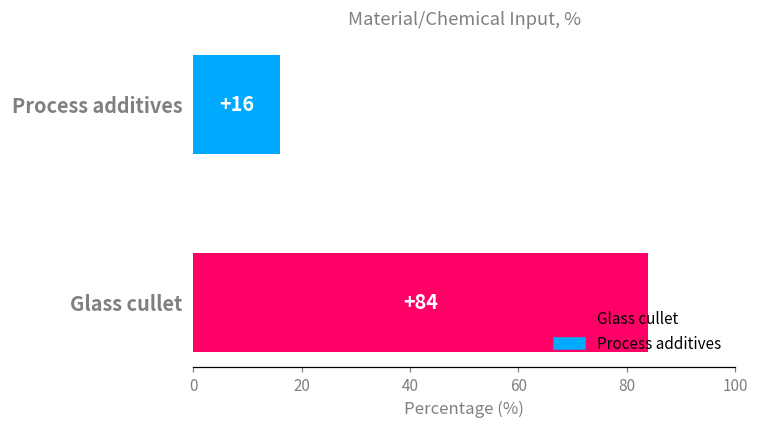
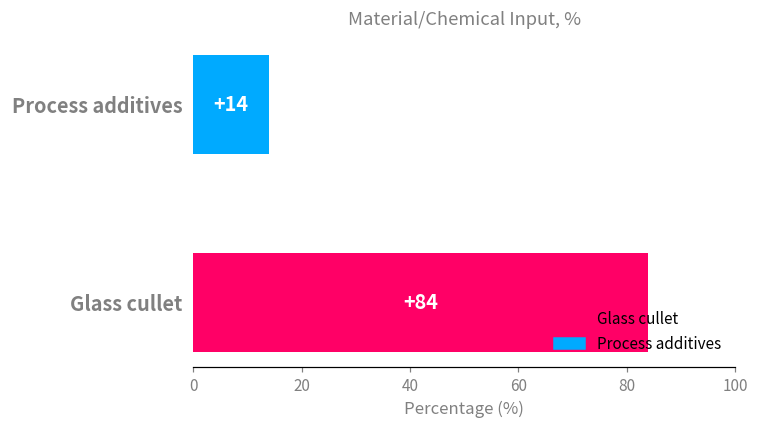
Process additives: +16 -> +14
